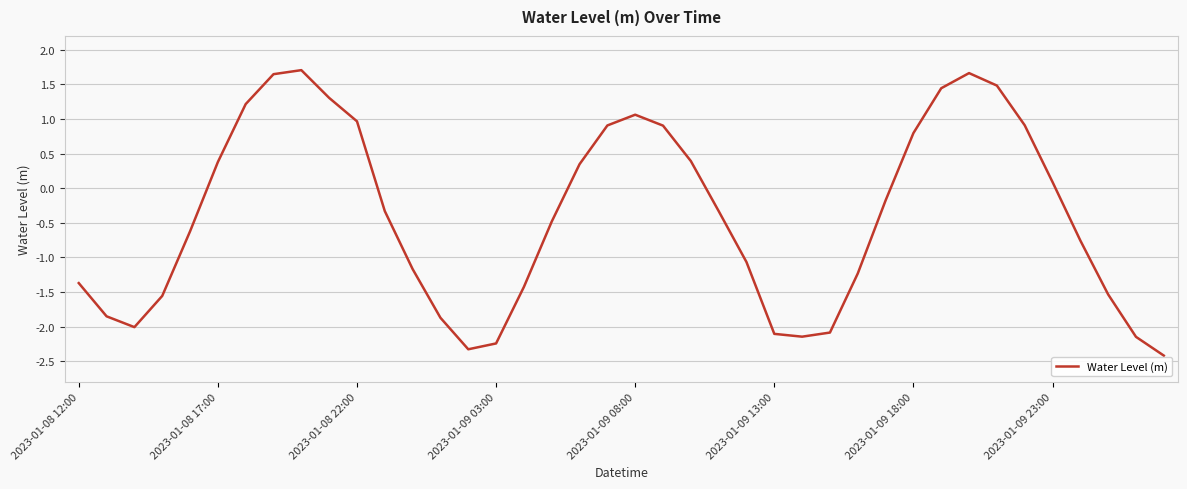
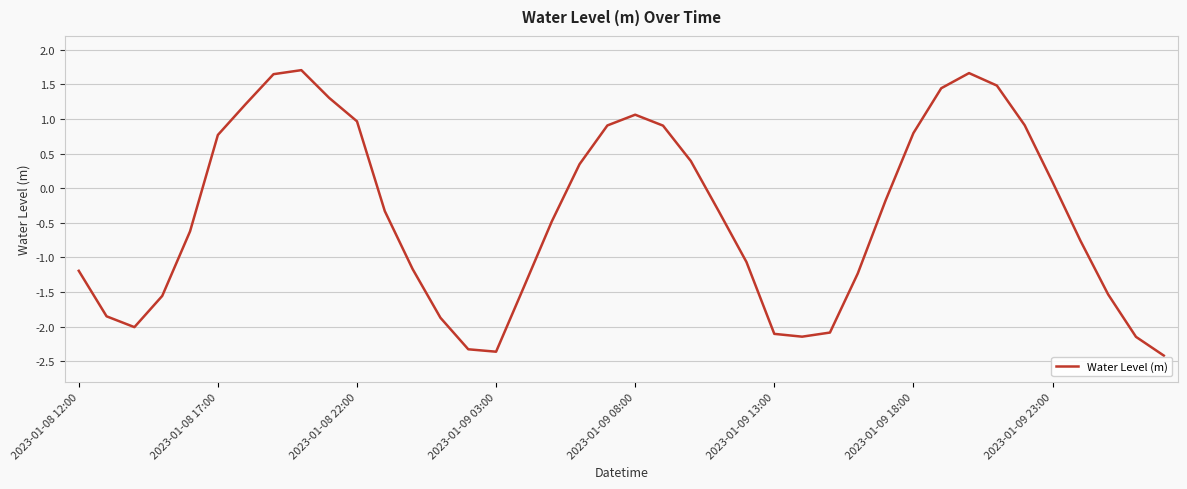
2023-01-08 12:00: -1.4 -> -1.2
2023-01-08 17:00: 0.4 -> 0.8
2023-01-09 03:00: -2.2 -> -2.4
